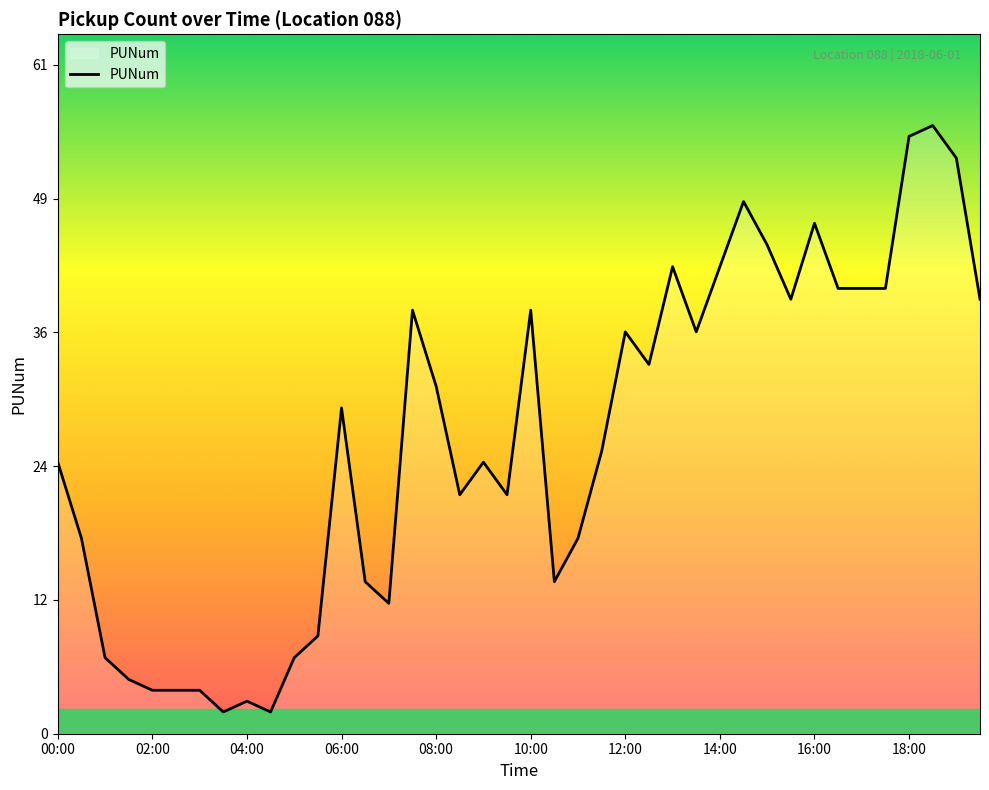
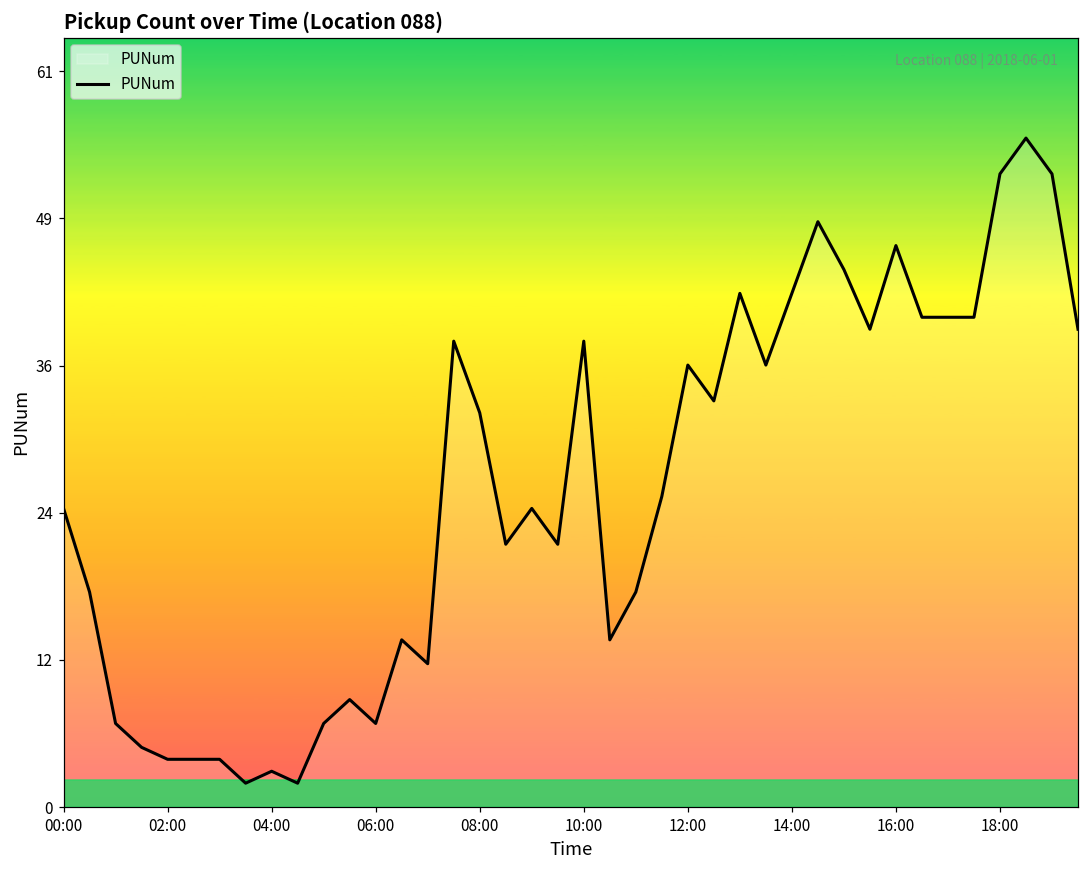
06:00: 30 -> 7
08:00: 32 -> 33
18:00: 55 -> 53
